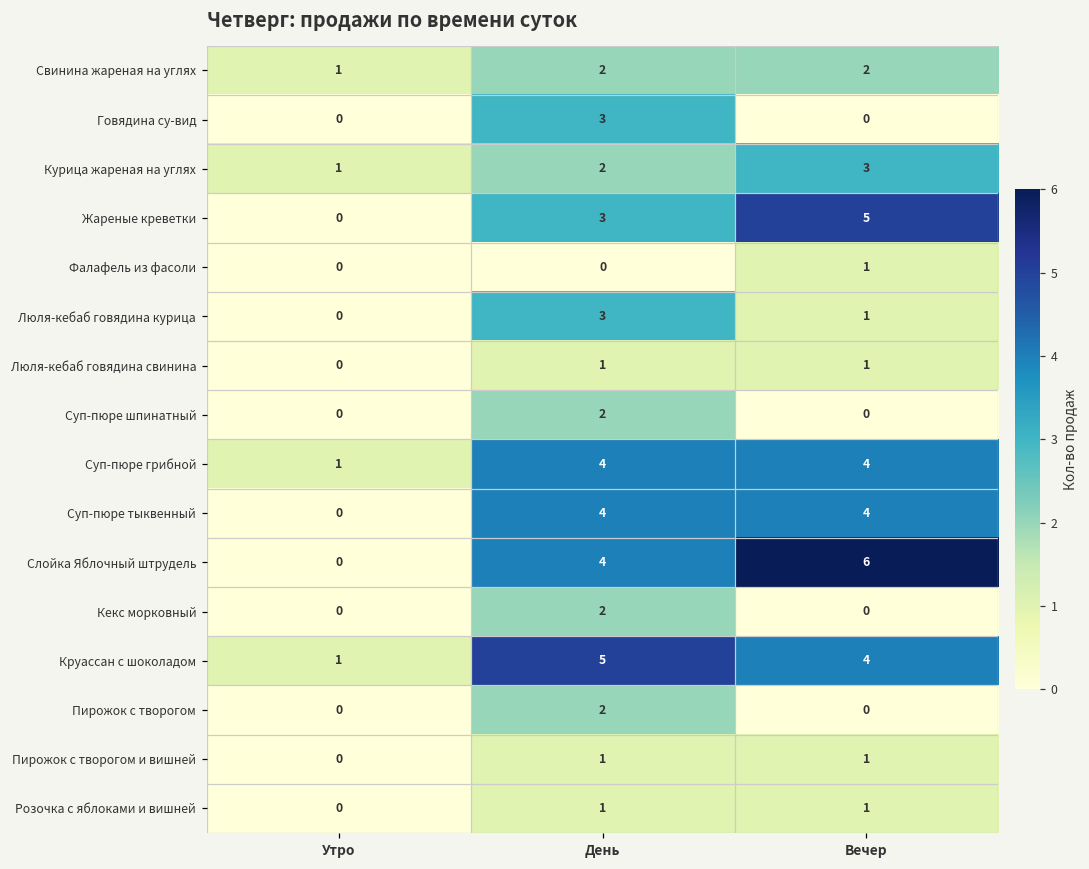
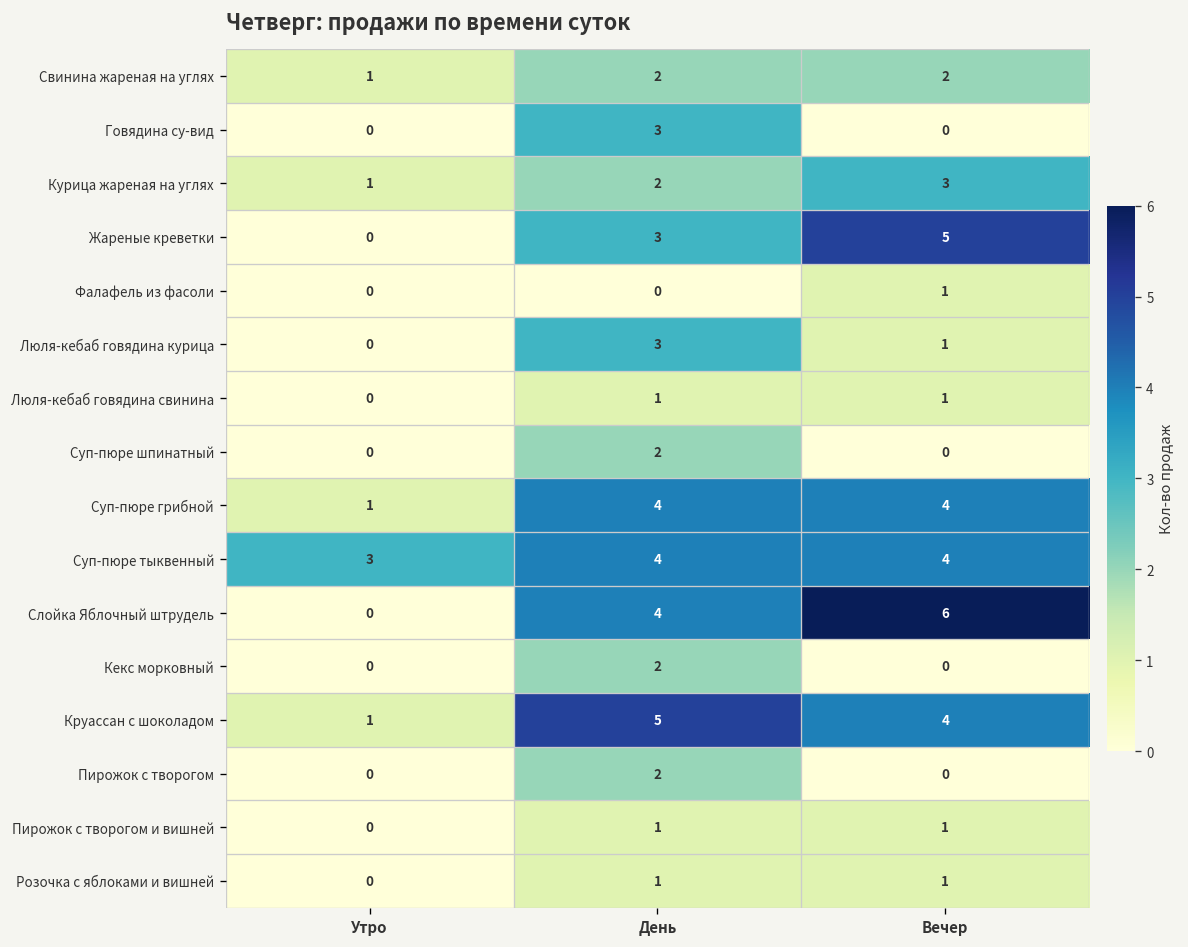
Суп-пюре тыквенный, Утро: 0 -> 3
